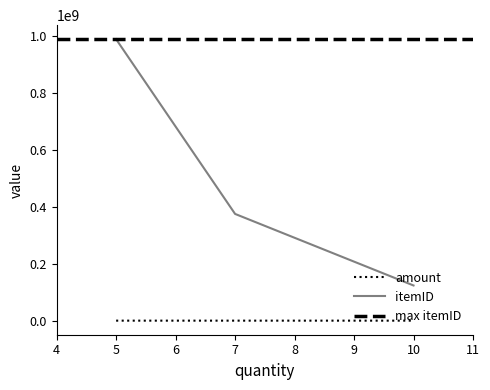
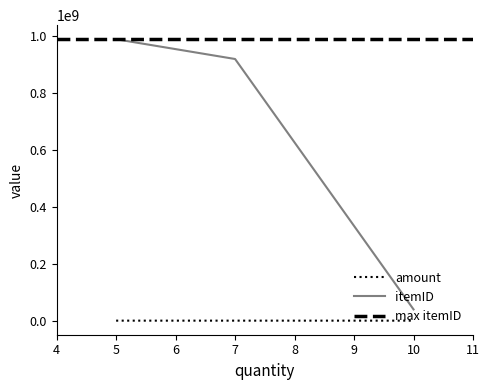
itemID, 7: 370000000 -> 920000000
itemID, 10: 120000000 -> 40000000
